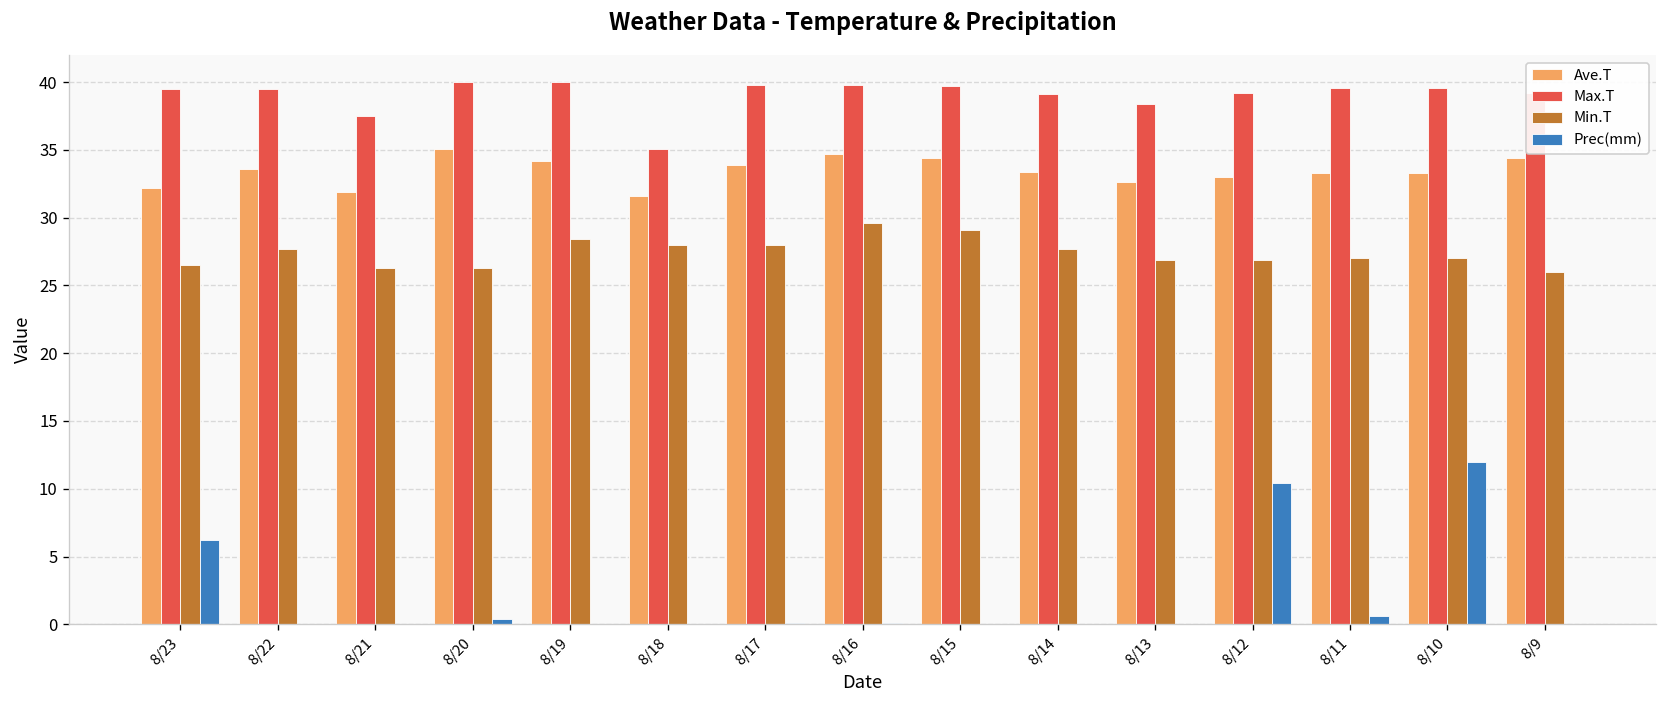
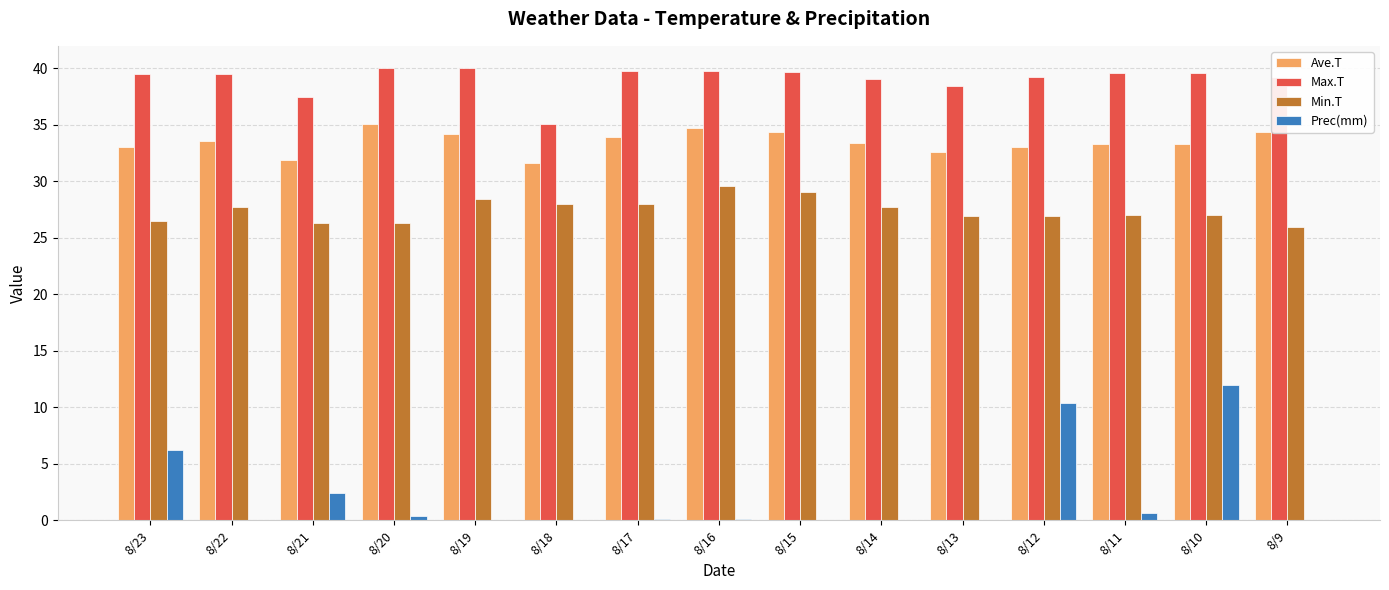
Ave.T, 8/23: 32.2 -> 33.0
Prec(mm), 8/21: 0.0 -> 2.4
